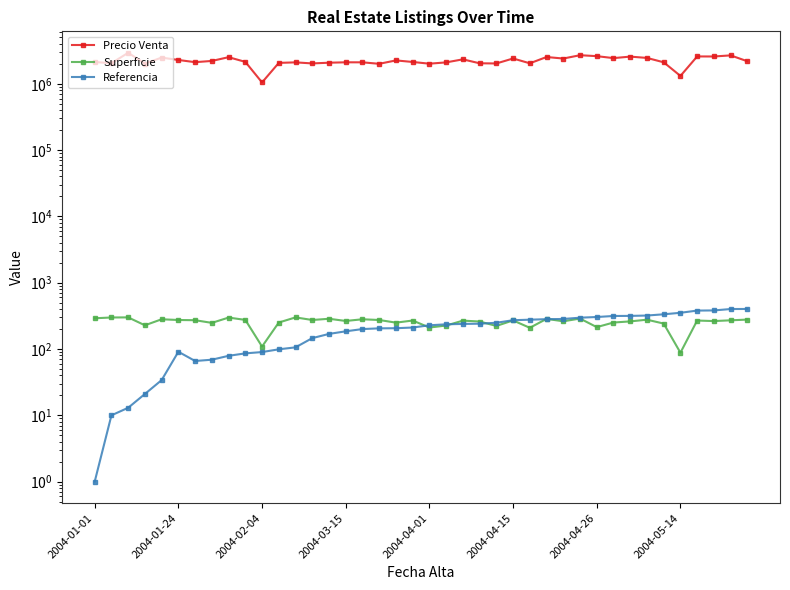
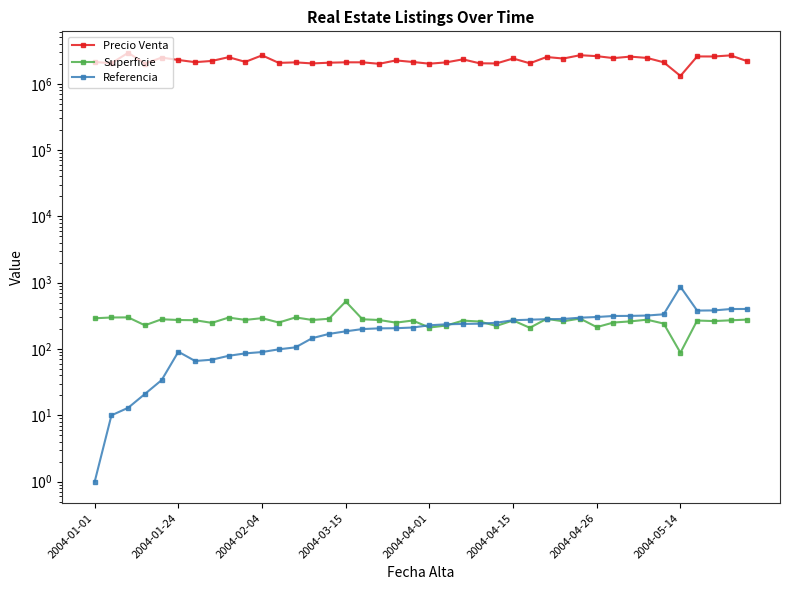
Precio Venta, 2004-02-04: 1000000 -> 2700000
Superficie, 2004-02-04: 110 -> 300
Superficie, 2004-03-15: 270 -> 500
Referencia, 2004-05-14: 400 -> 900
